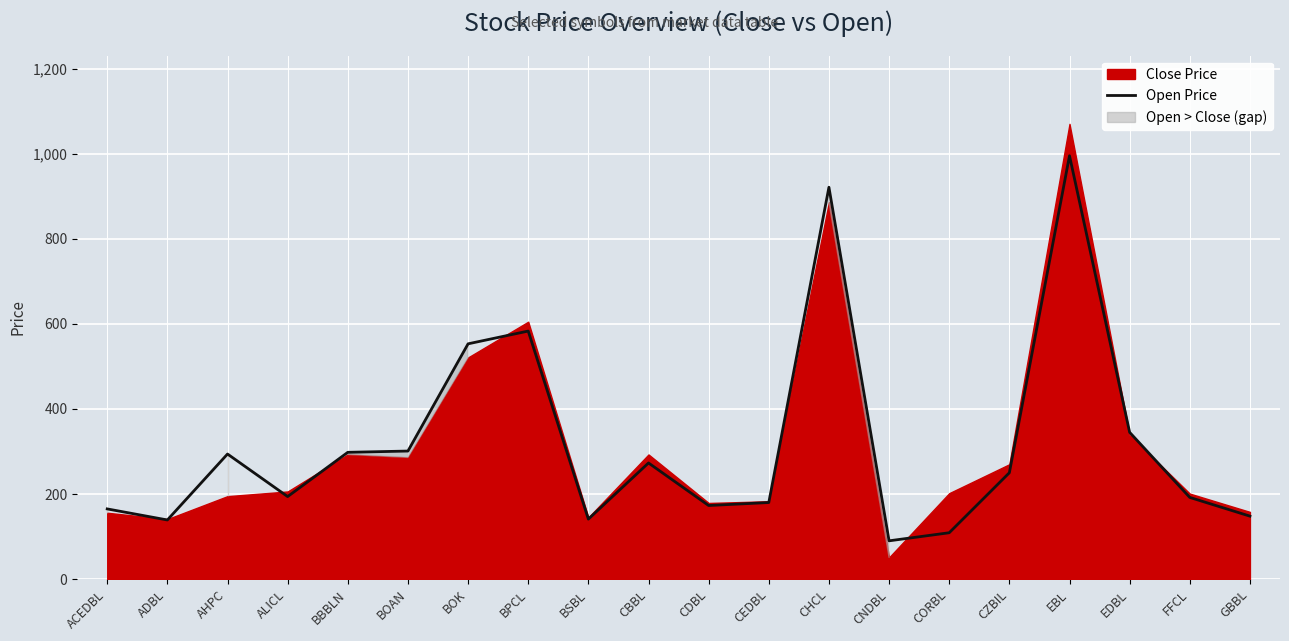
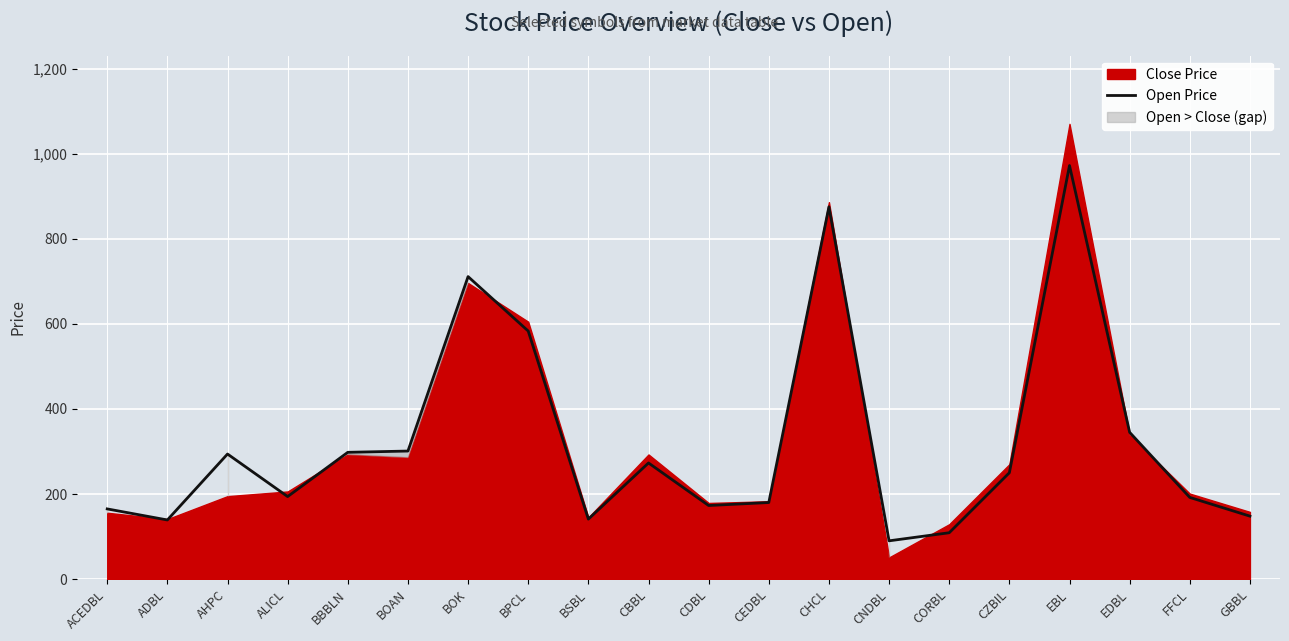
Open Price, BOK: 550 -> 710
Close Price, BOK: 520 -> 700
Open Price, CHCL: 920 -> 880
Close Price, CORBL: 200 -> 130
Open Price, EBL: 1,000 -> 970
